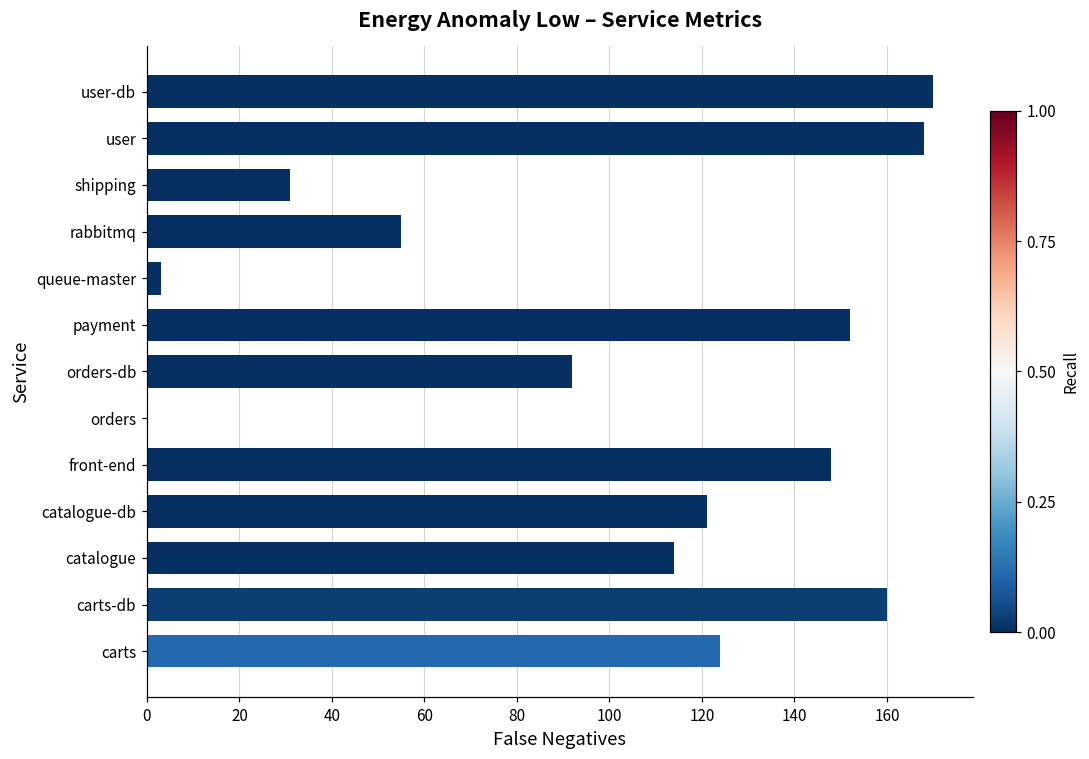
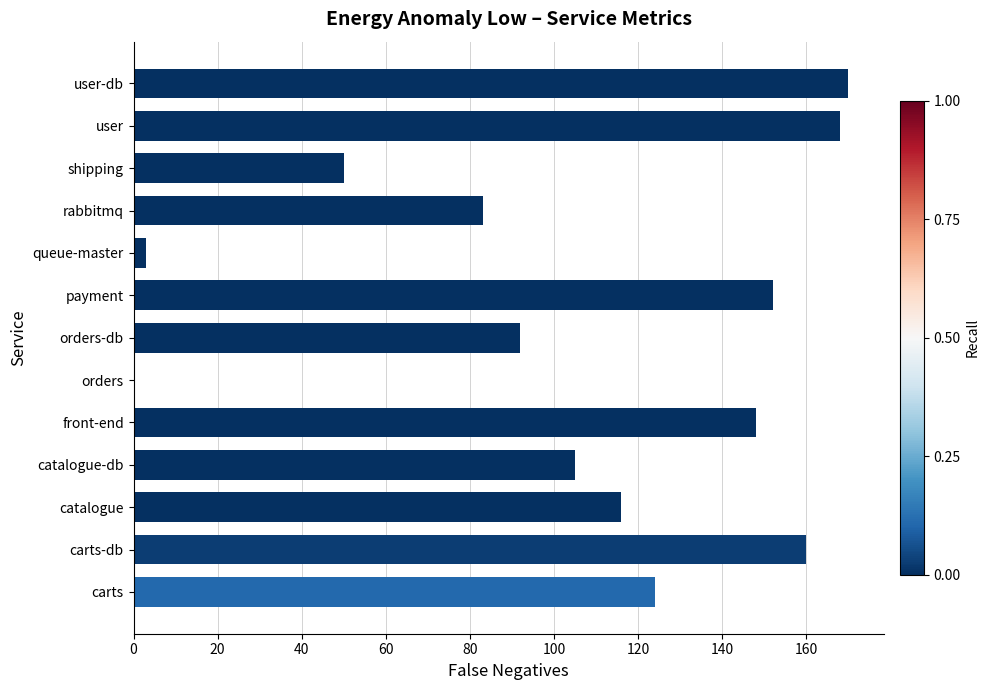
shipping: 31 -> 50
rabbitmq: 55 -> 83
catalogue-db: 121 -> 105
catalogue: 114 -> 116
